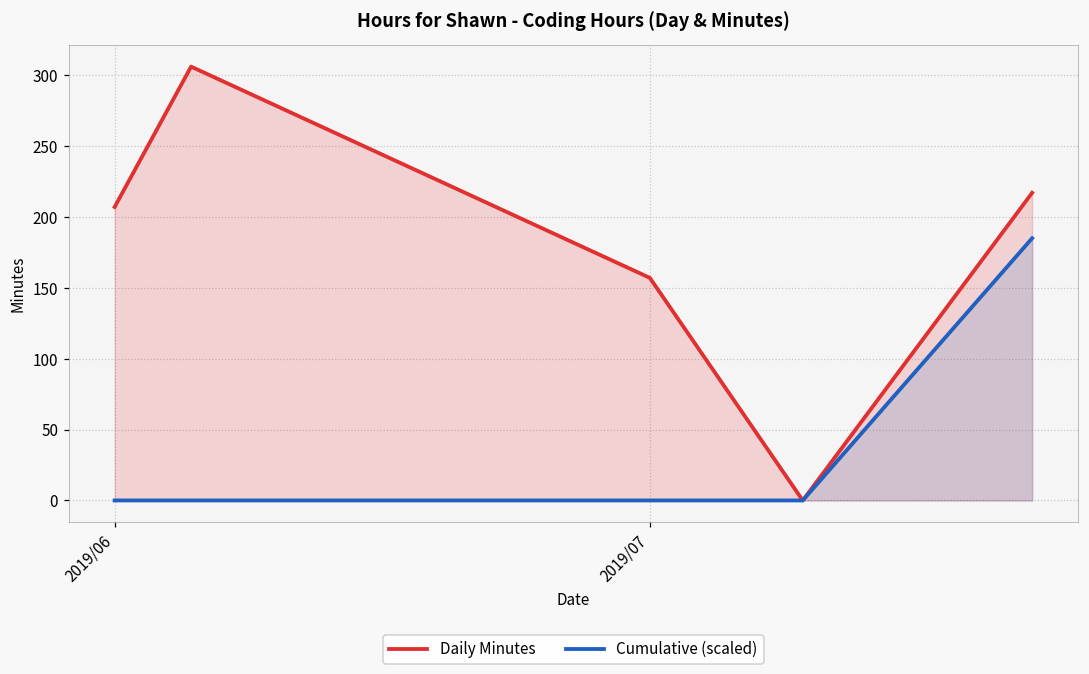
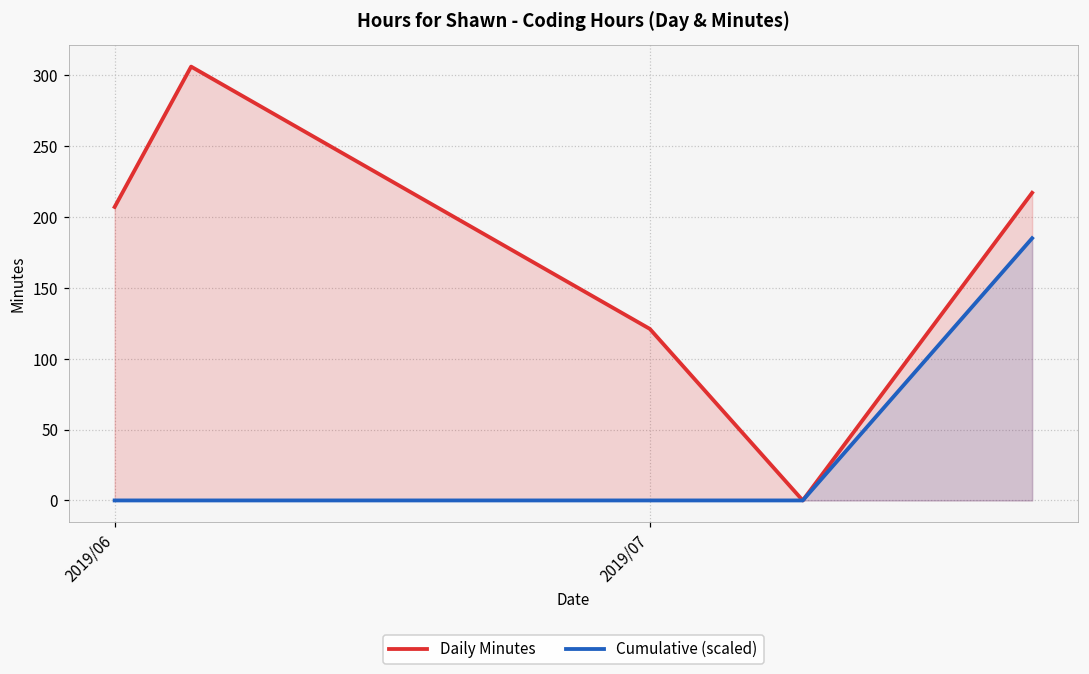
Daily Minutes, 2019/07: 157 -> 121
